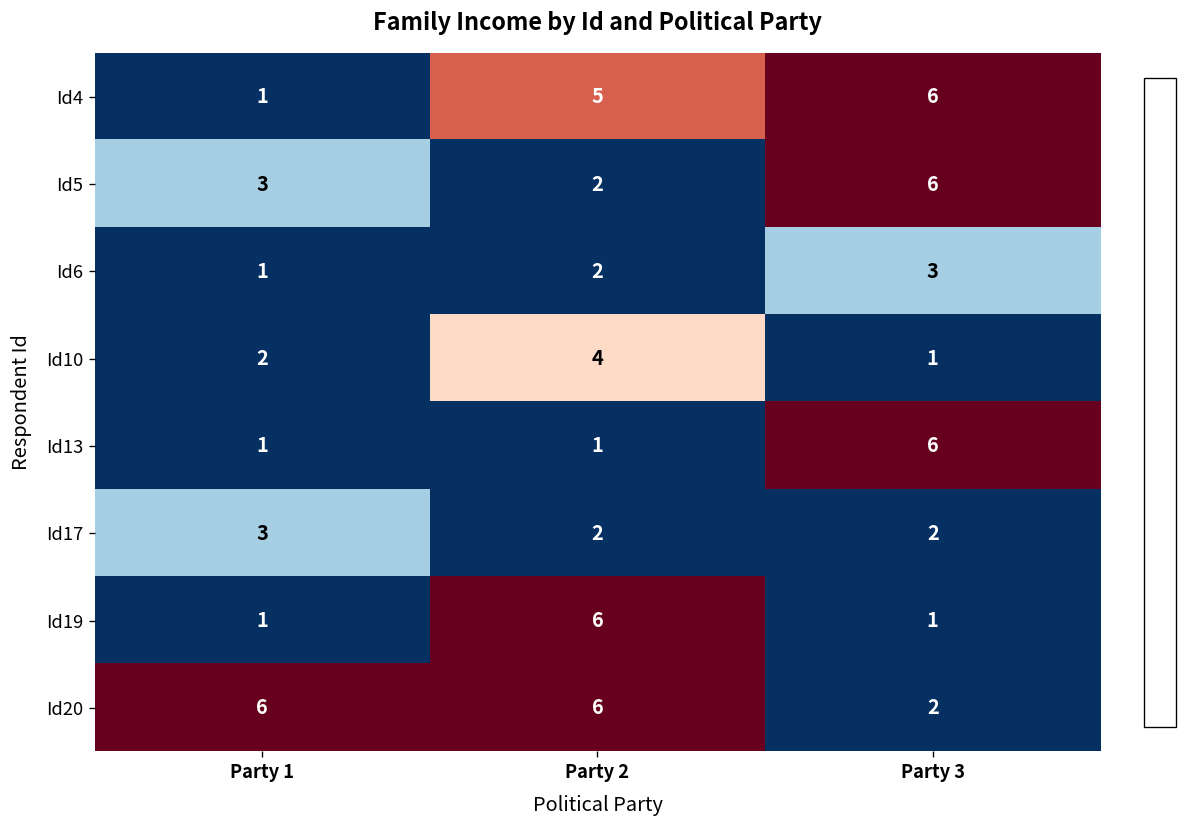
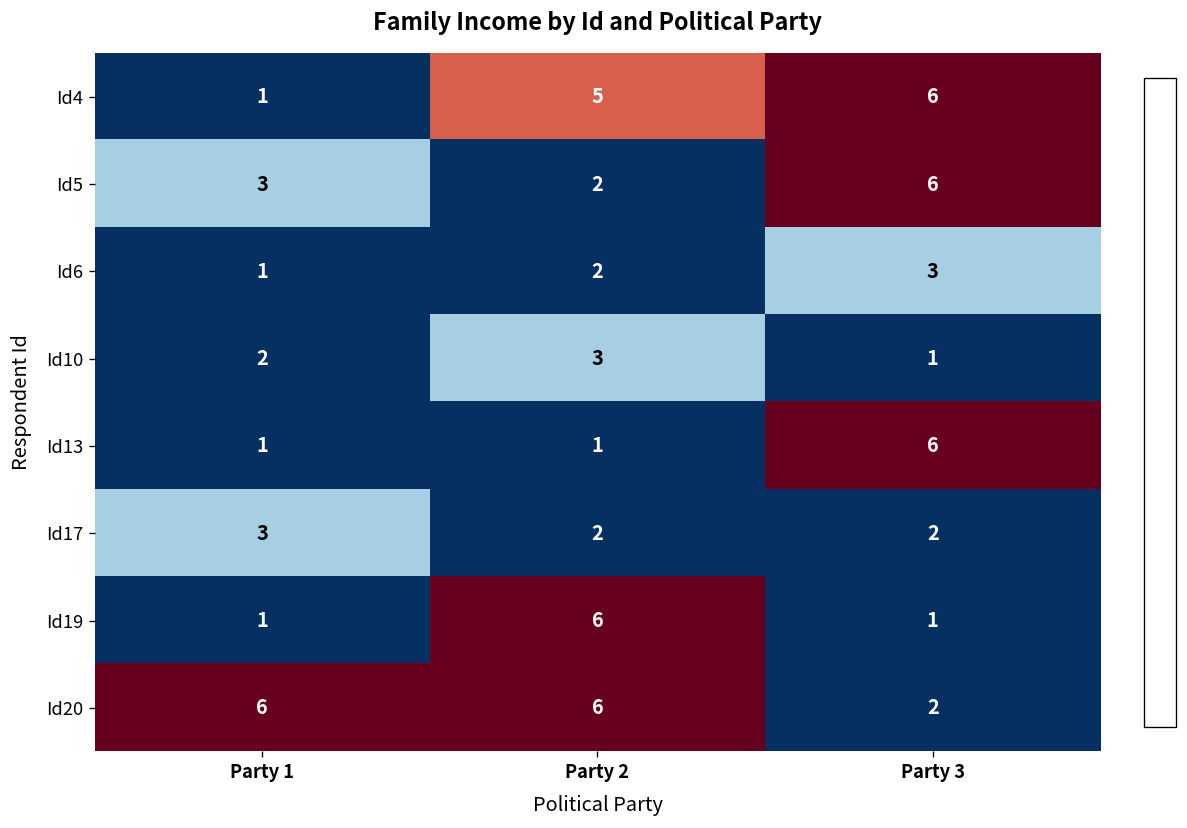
Id10, Party 2: 4 -> 3
